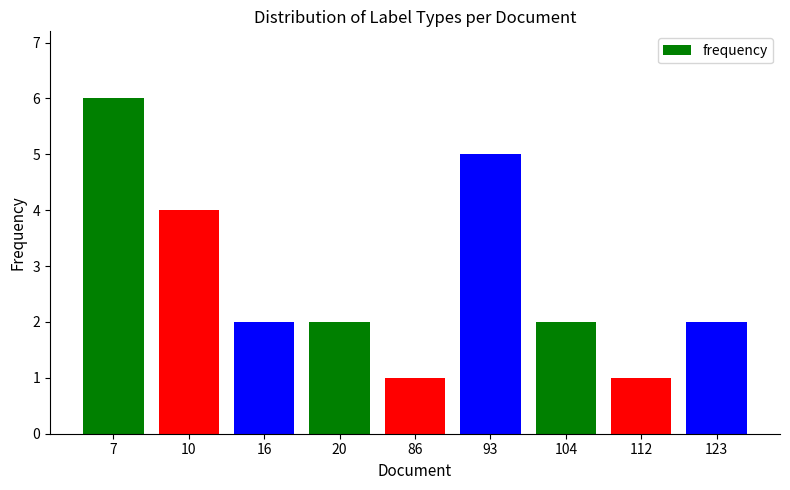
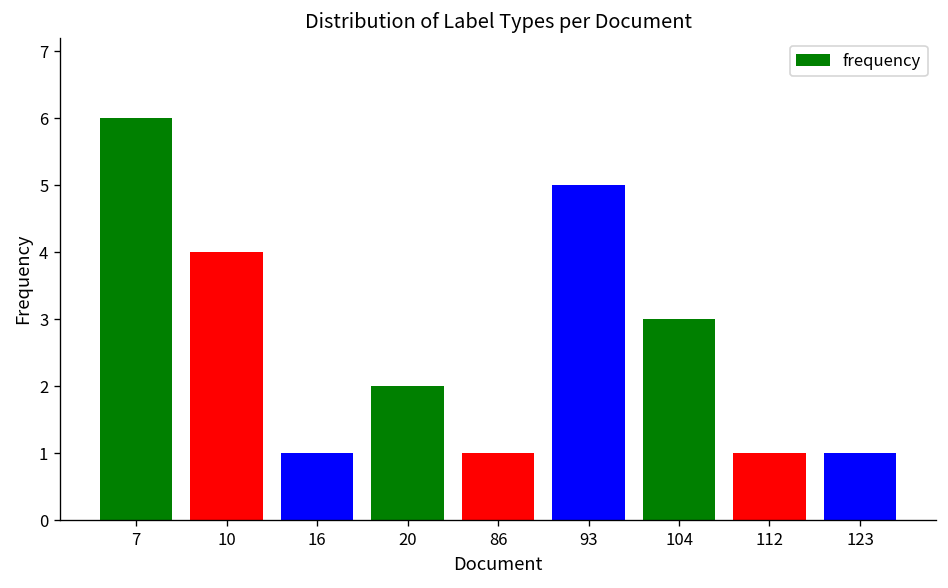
16: 2 -> 1
104: 2 -> 3
123: 2 -> 1
